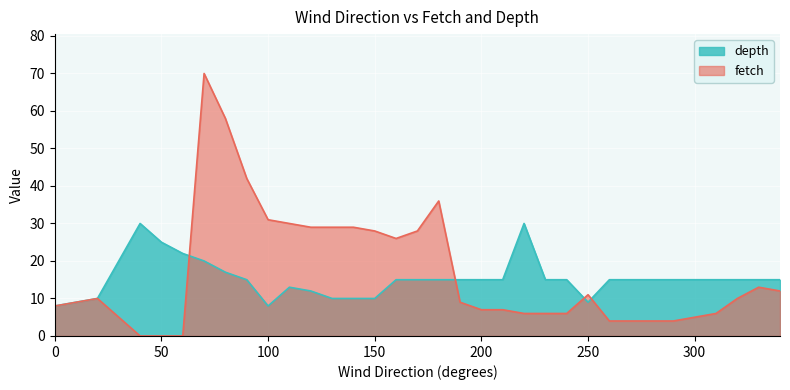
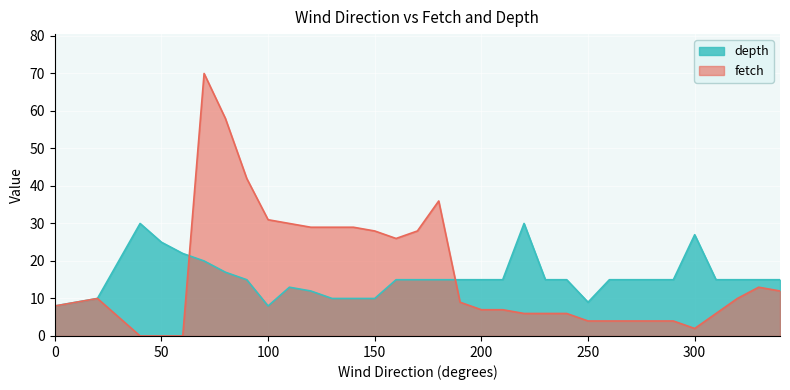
fetch, 250: 11 -> 4
depth, 300: 15 -> 27
fetch, 300: 5 -> 2
